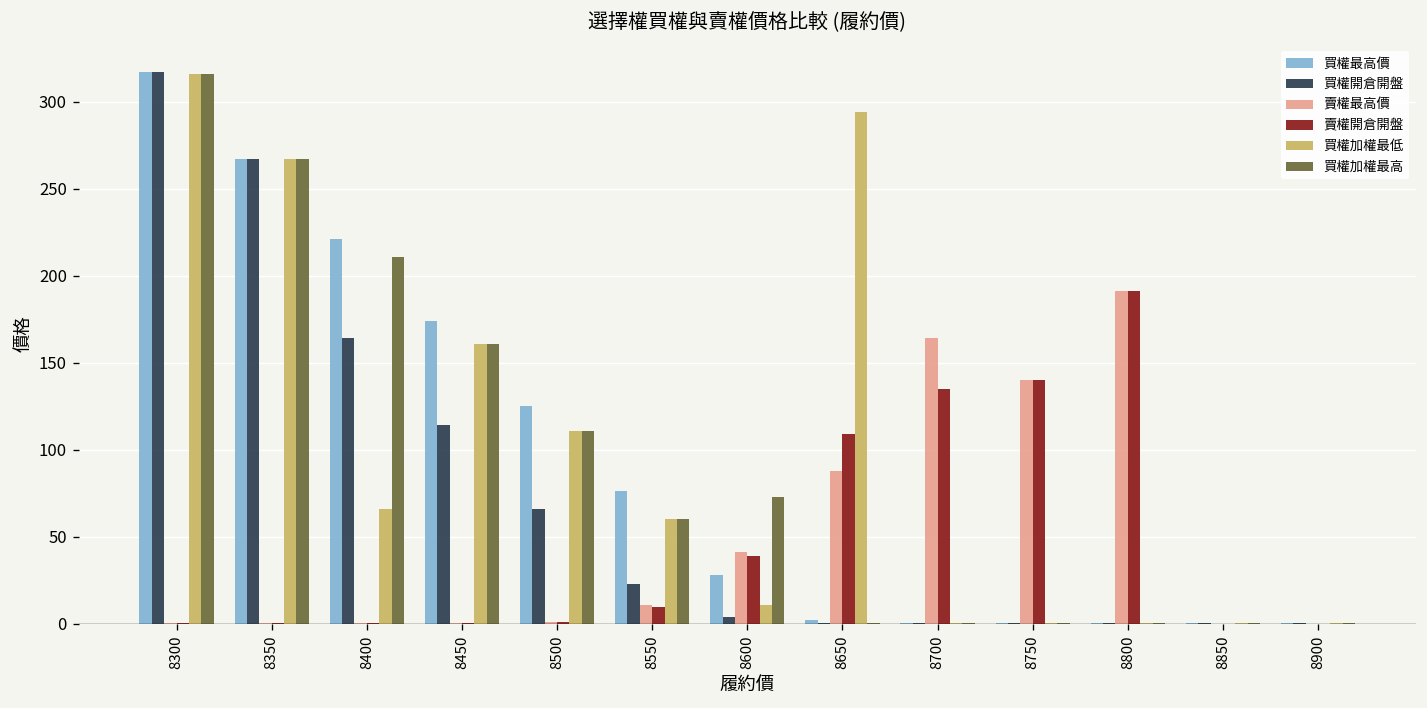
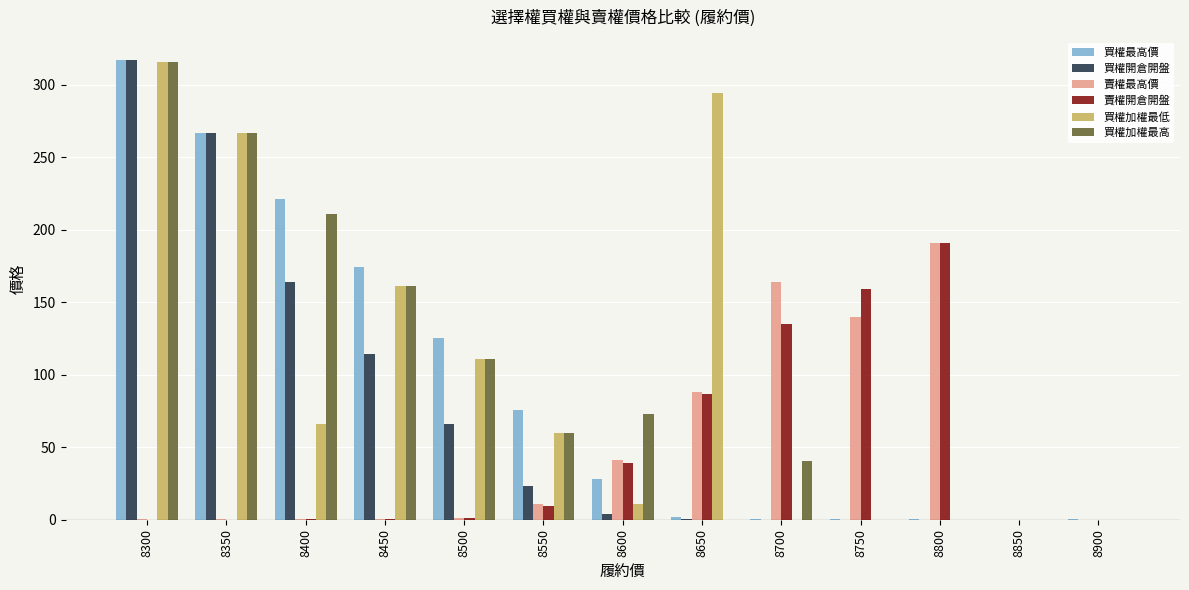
賣權開倉開盤, 8650: 109 -> 87
買權加權最高, 8700: 0 -> 41
賣權開倉開盤, 8750: 140 -> 159
